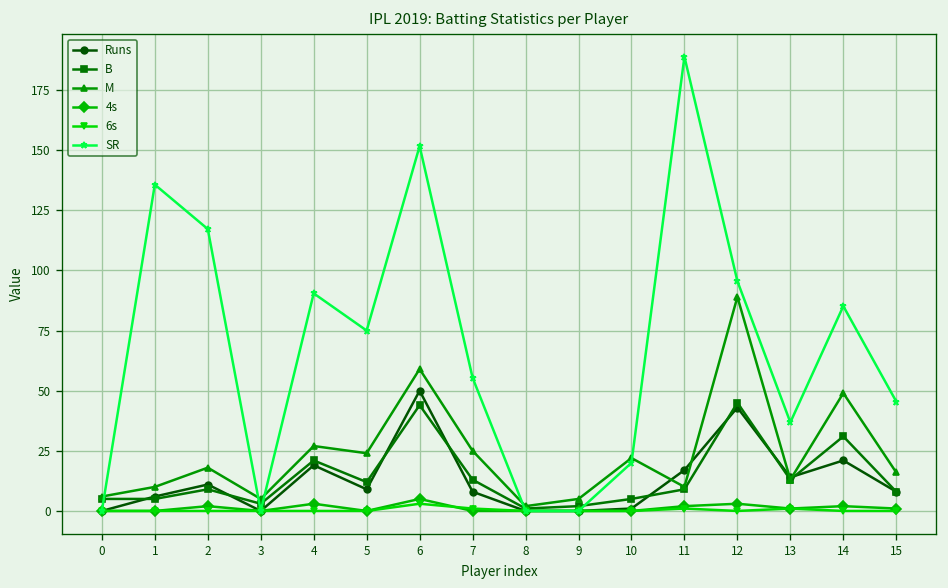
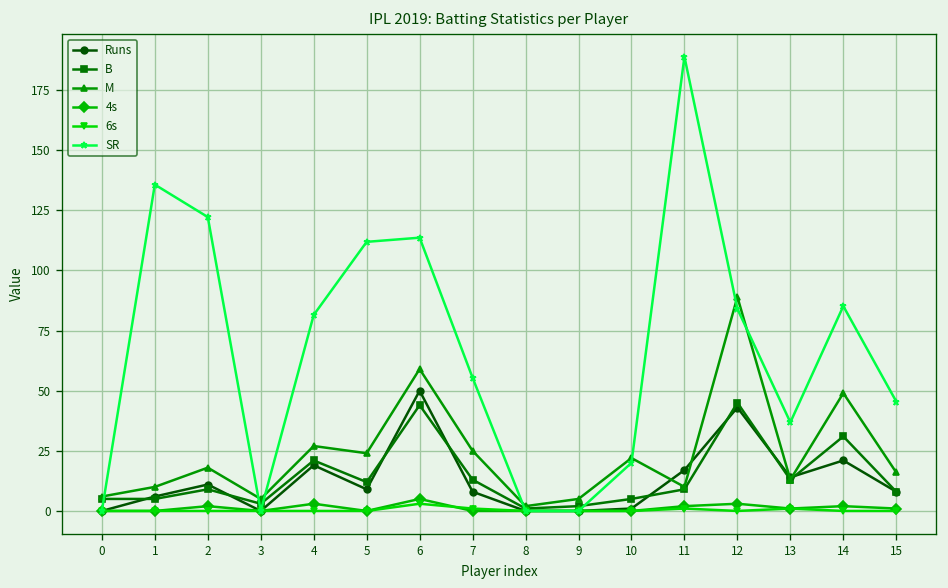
SR, 2: 117 -> 122
SR, 4: 90 -> 81
SR, 5: 75 -> 112
SR, 6: 152 -> 114
SR, 12: 96 -> 84
